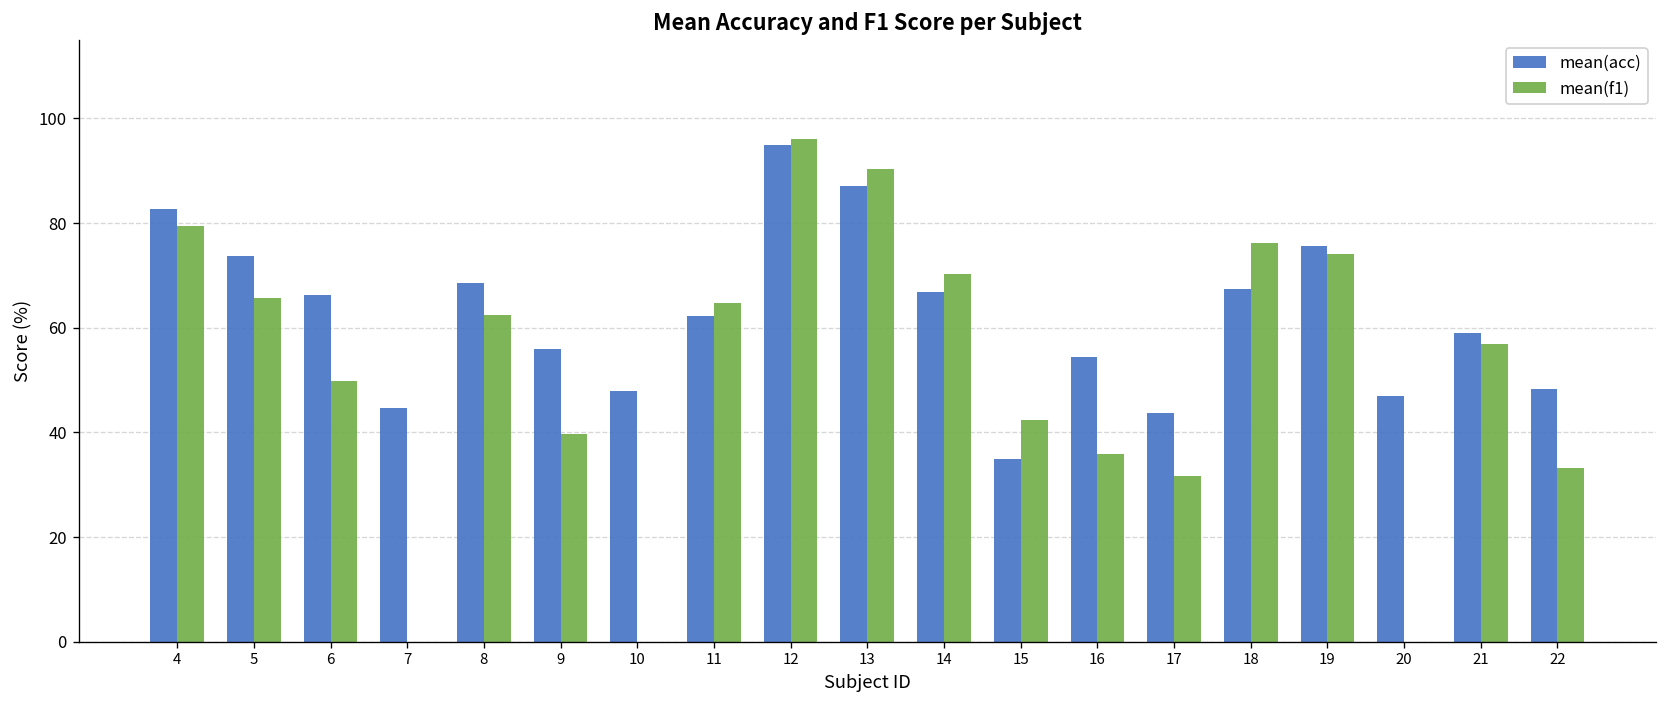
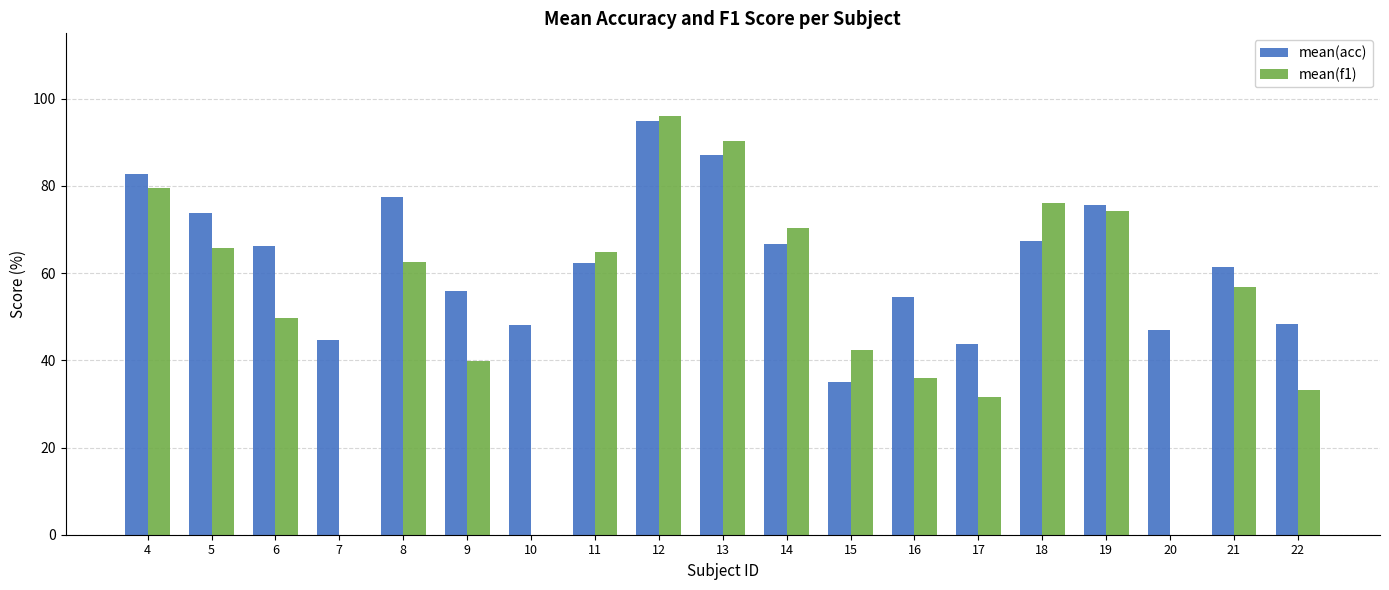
mean(acc), 8: 69 -> 77
mean(acc), 21: 59 -> 61
